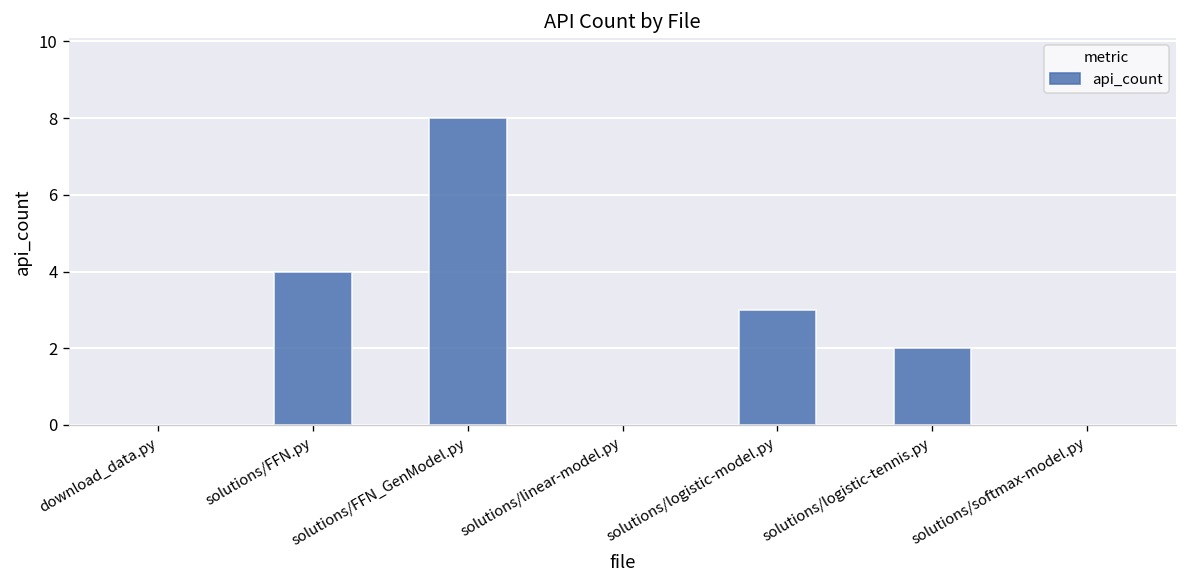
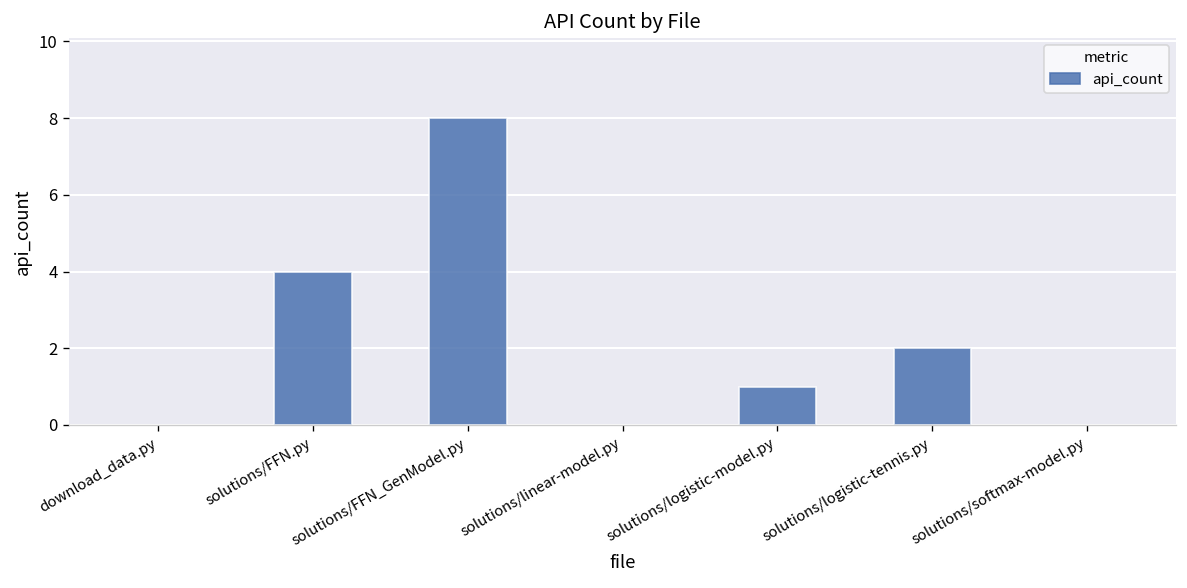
solutions/logistic-model.py: 3 -> 1
